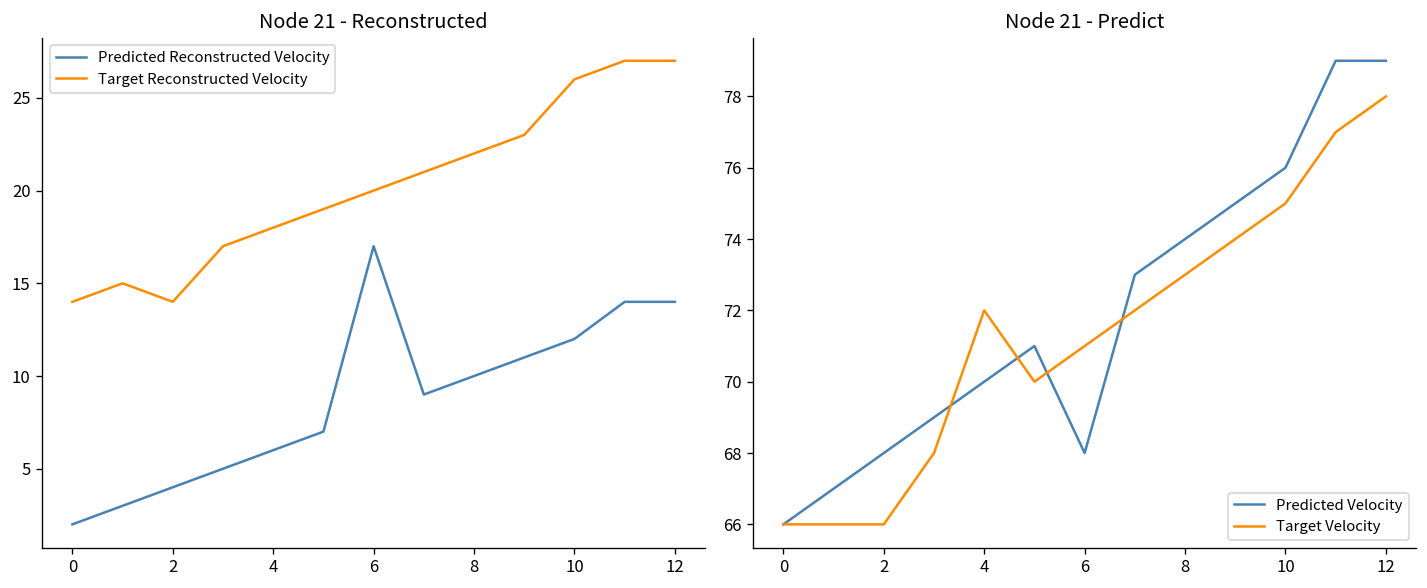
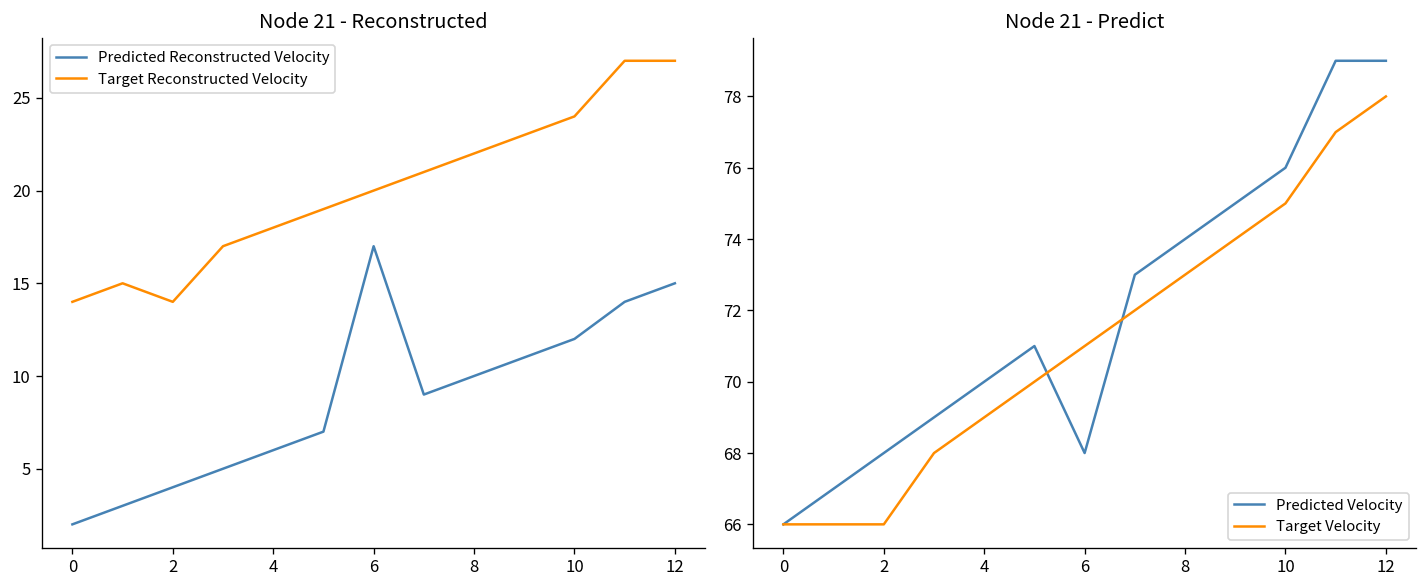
Node 21 - Reconstructed, Target Reconstructed Velocity, 10: 26 -> 24
Node 21 - Reconstructed, Predicted Reconstructed Velocity, 12: 14 -> 15
Node 21 - Predict, Target Velocity, 4: 72 -> 69
